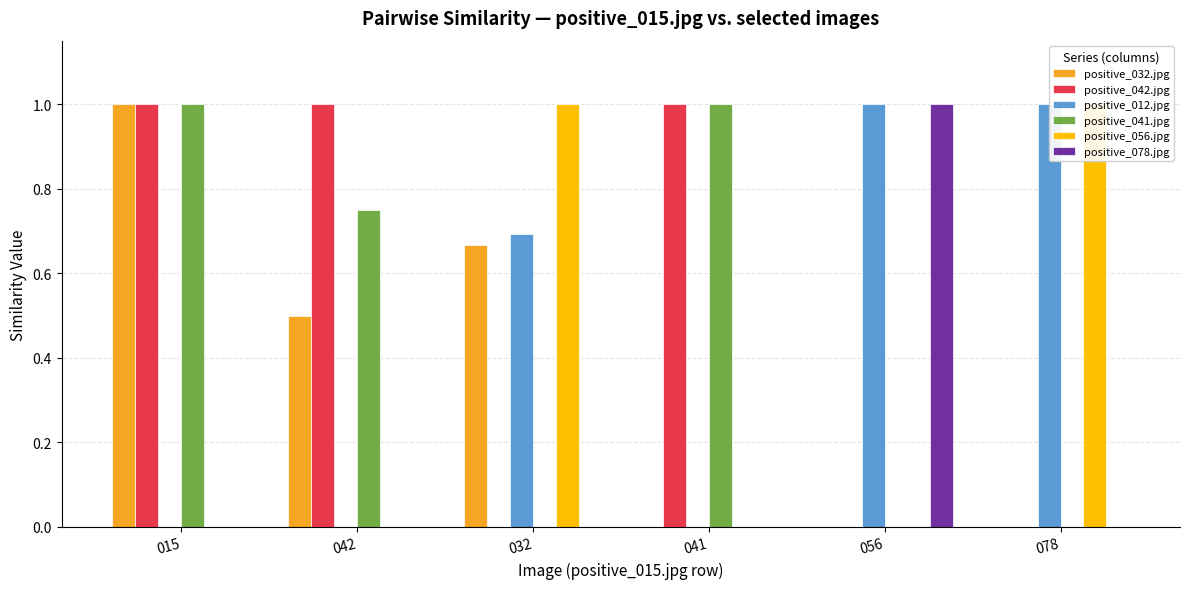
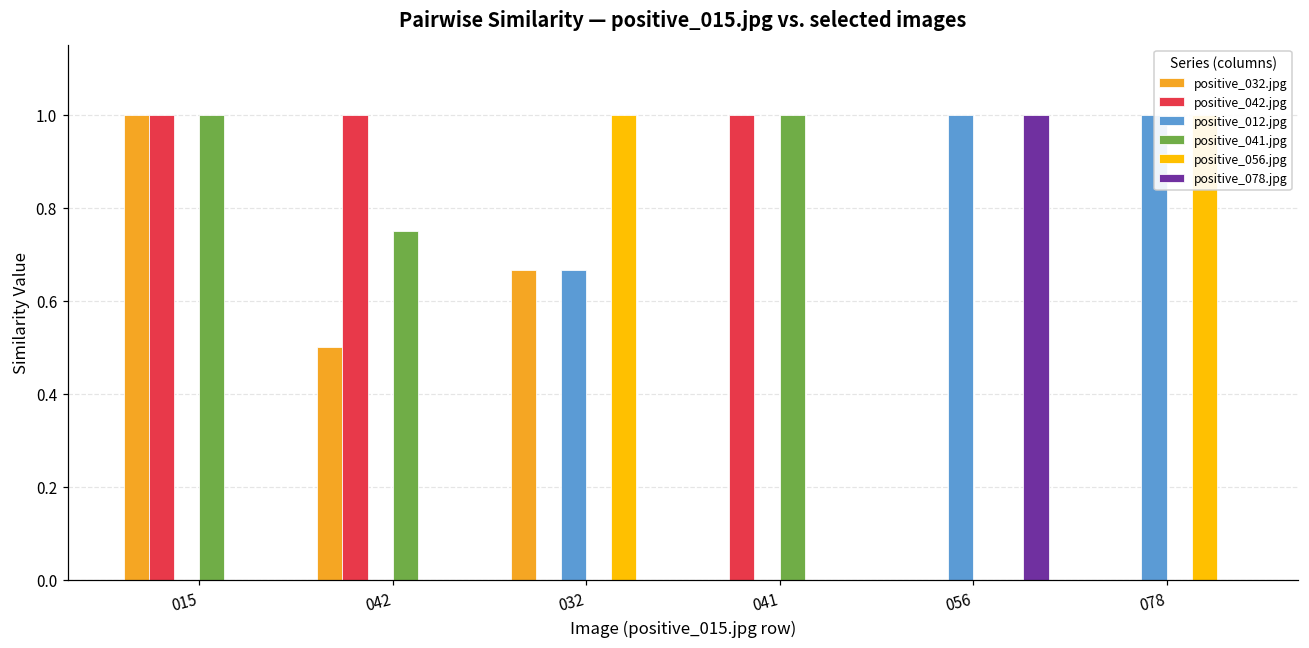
positive_012.jpg, 032: 0.69 -> 0.67
